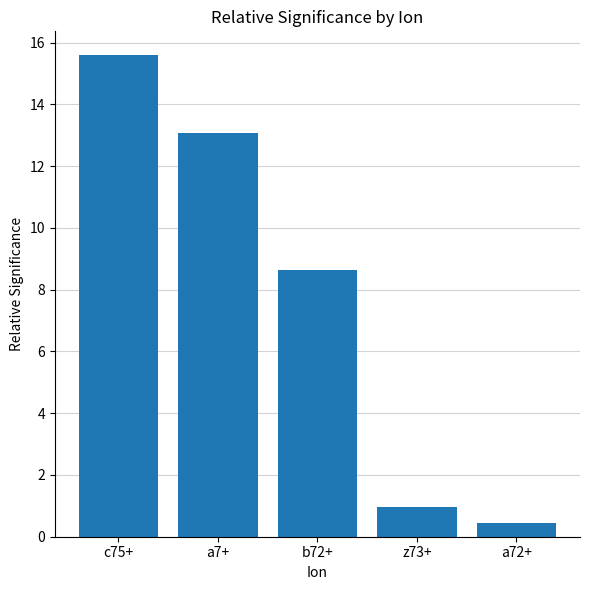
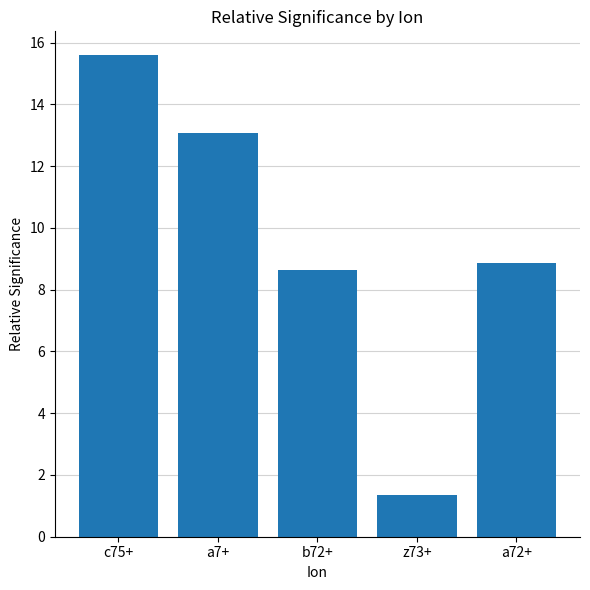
z73+: 1.0 -> 1.3
a72+: 0.5 -> 8.9
